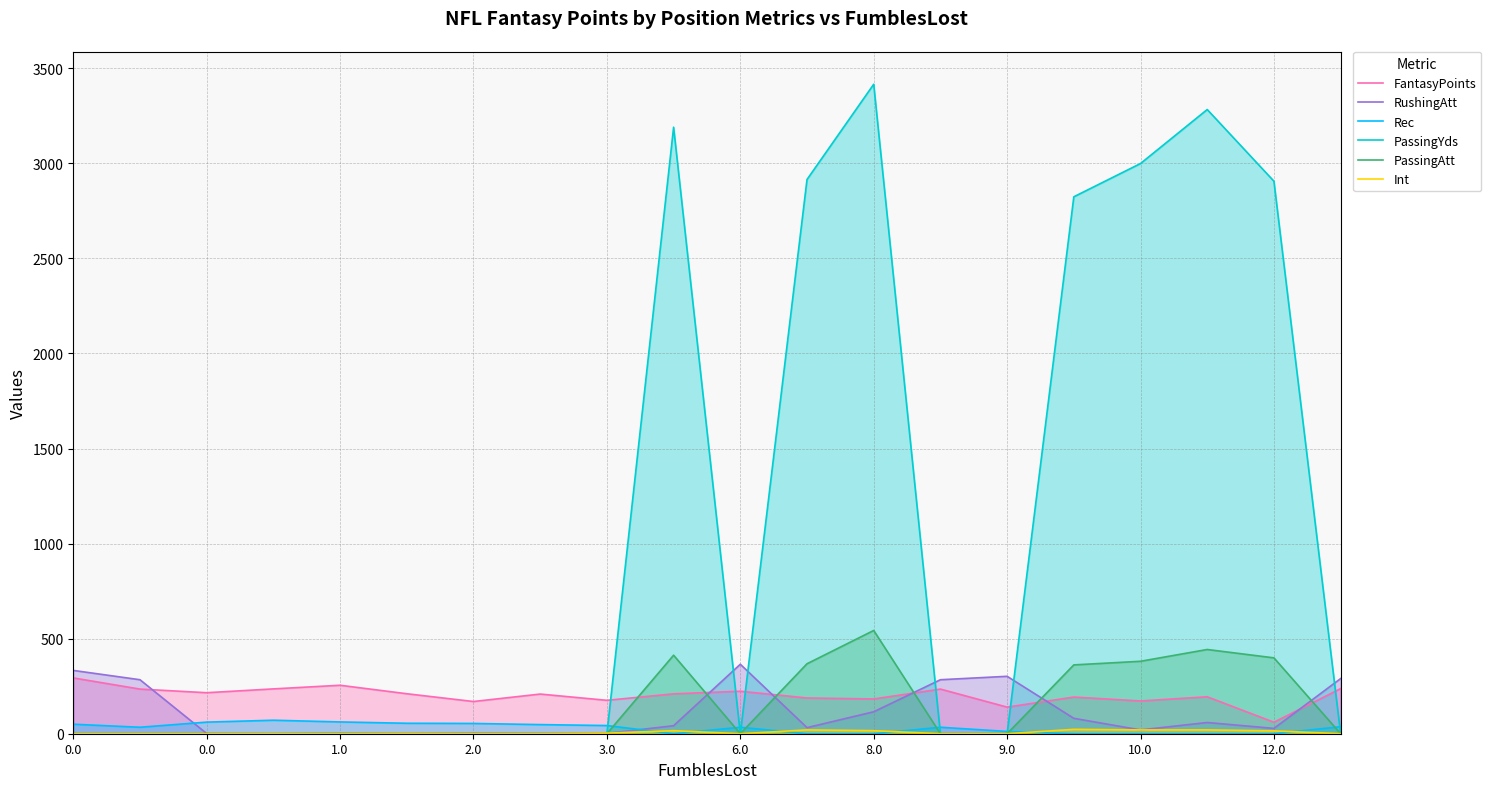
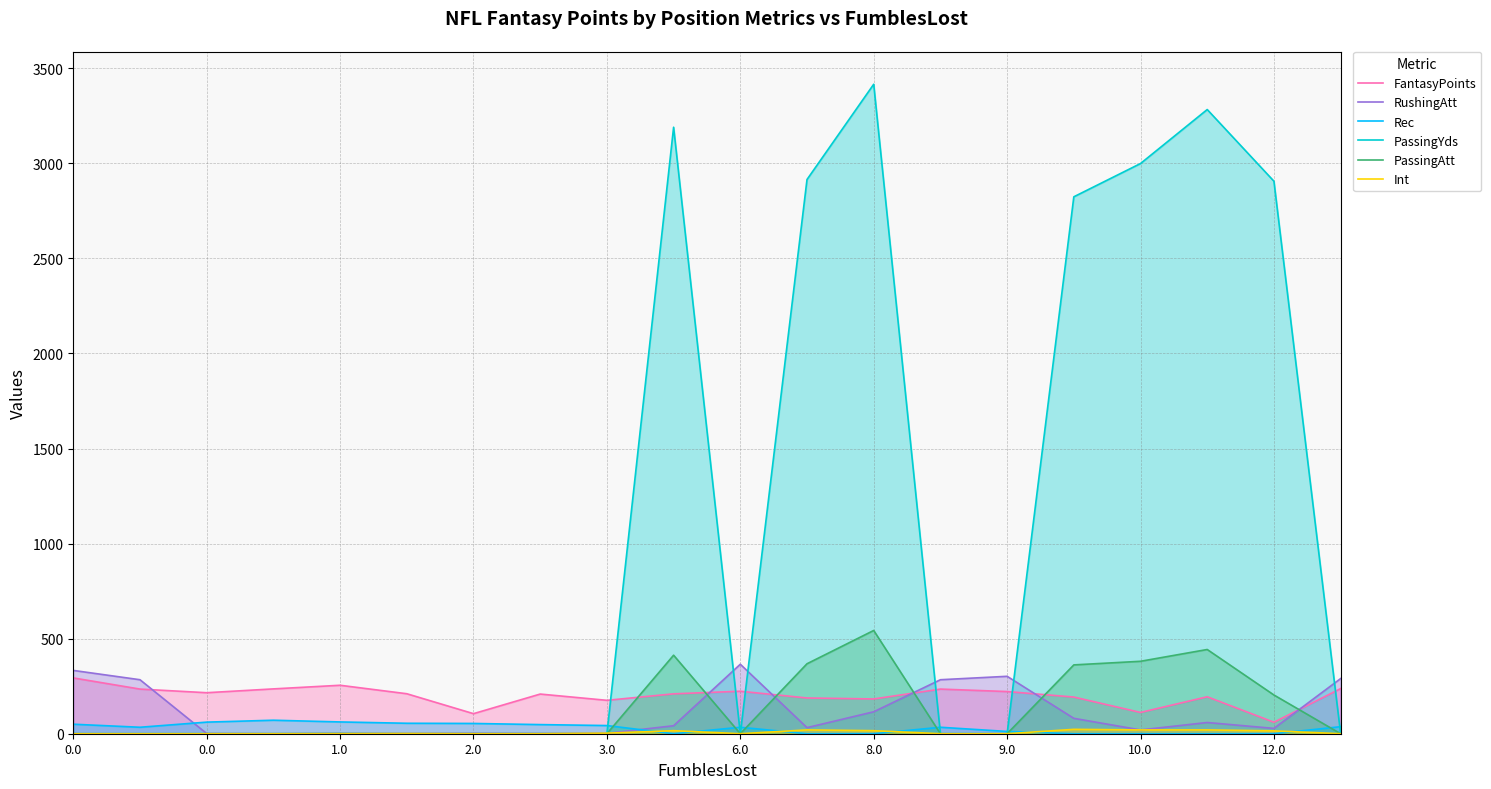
FantasyPoints, 2.0: 170 -> 110
FantasyPoints, 9.0: 140 -> 220
FantasyPoints, 10.0: 170 -> 110
PassingAtt, 12.0: 400 -> 200
